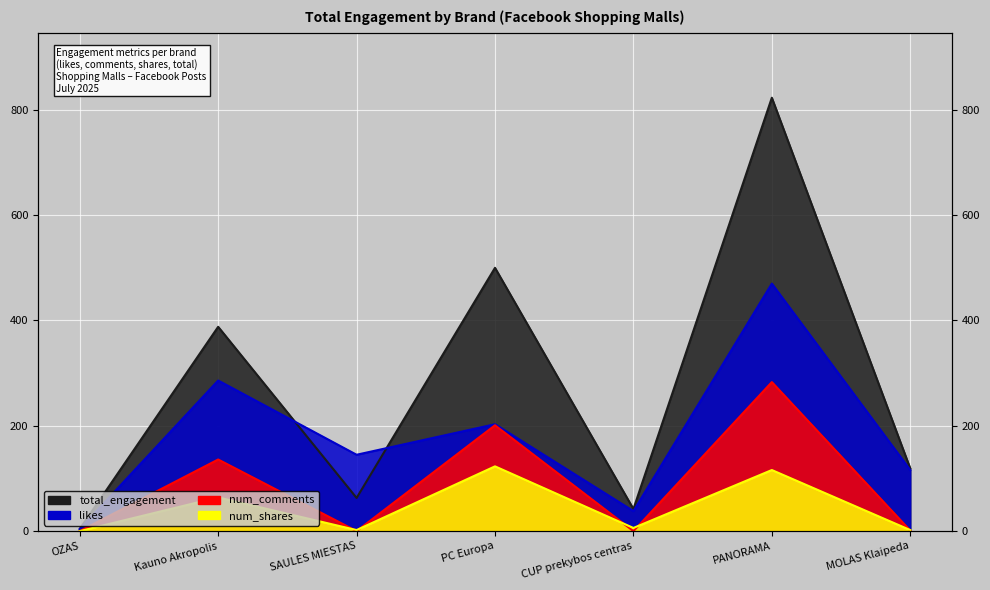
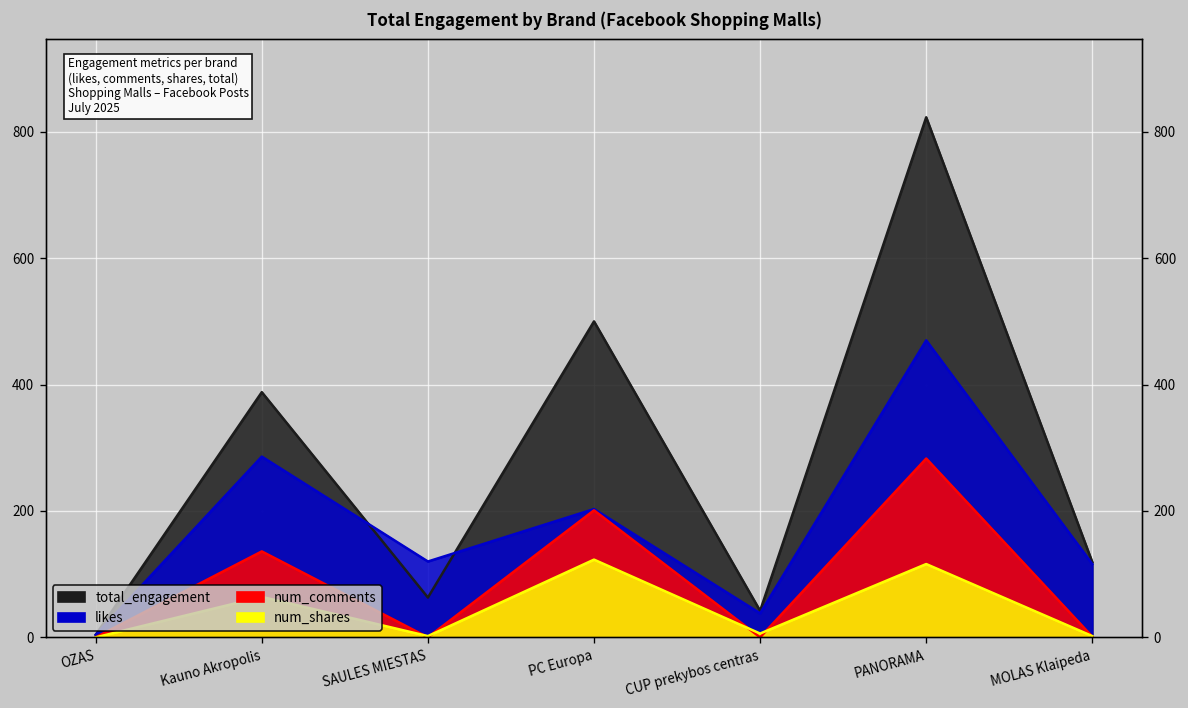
likes, SAULES MIESTAS: 150 -> 120
